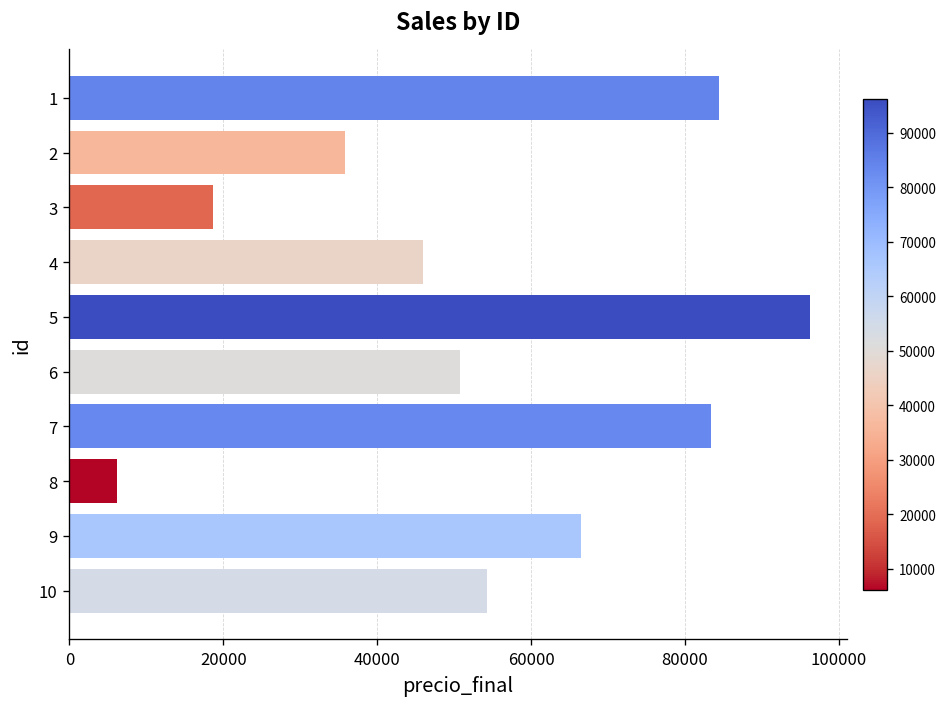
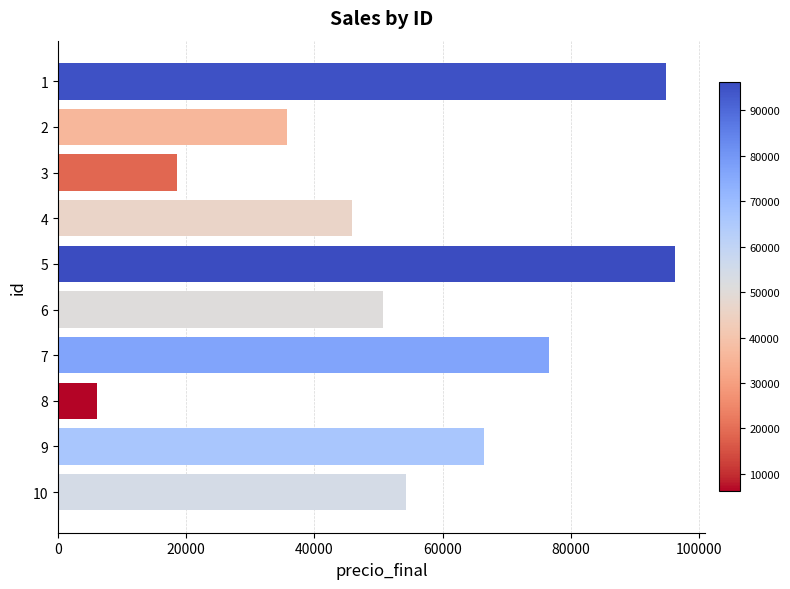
1: 84000 -> 95000
7: 83000 -> 77000
